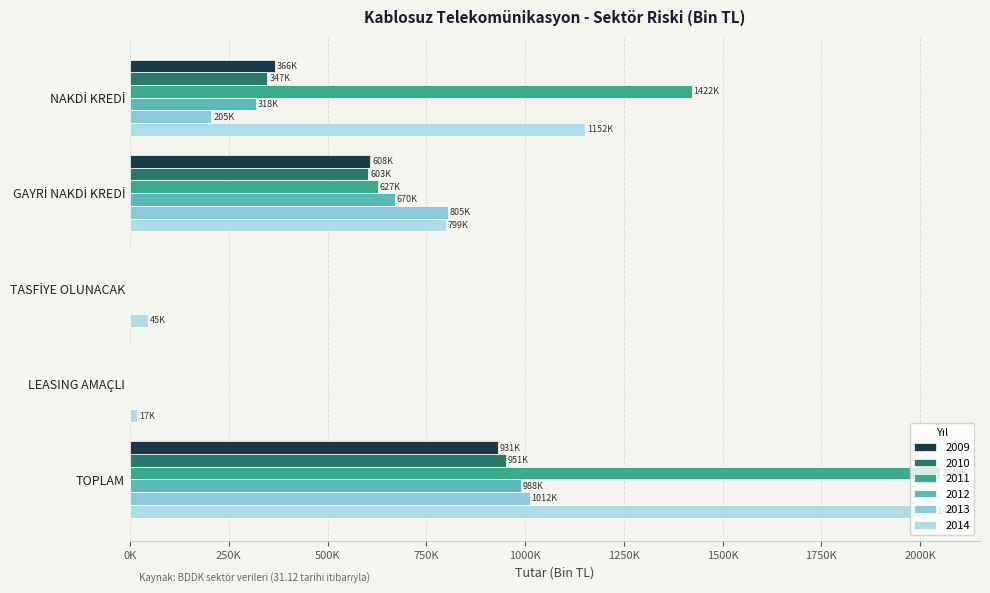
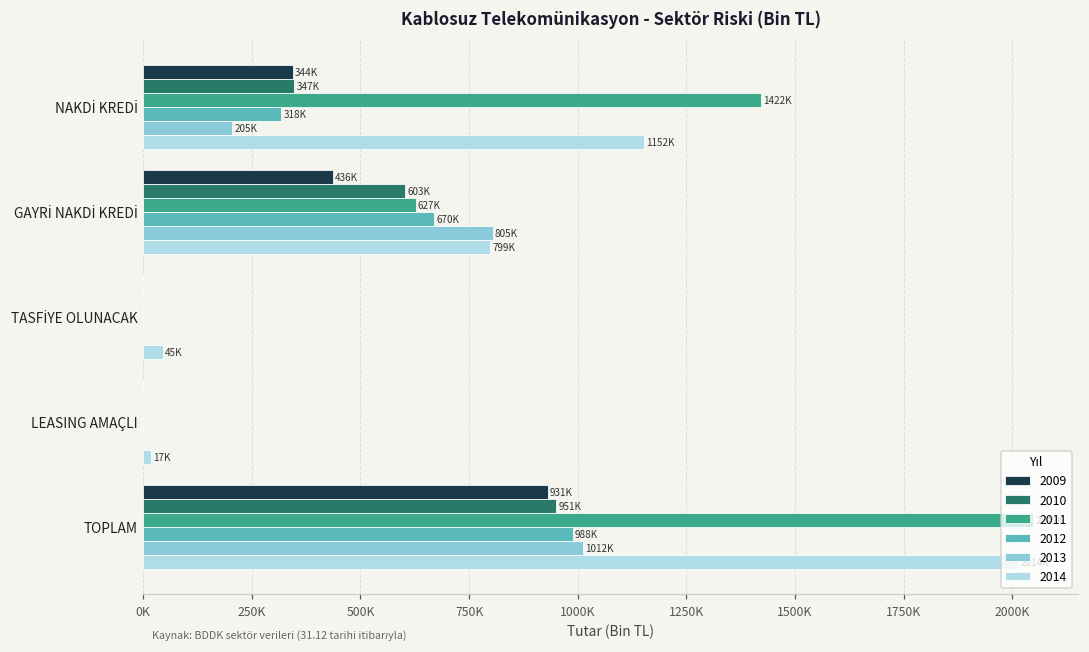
2009, NAKDİ KREDİ: 366K -> 344K
2009, GAYRİ NAKDİ KREDİ: 608K -> 436K
